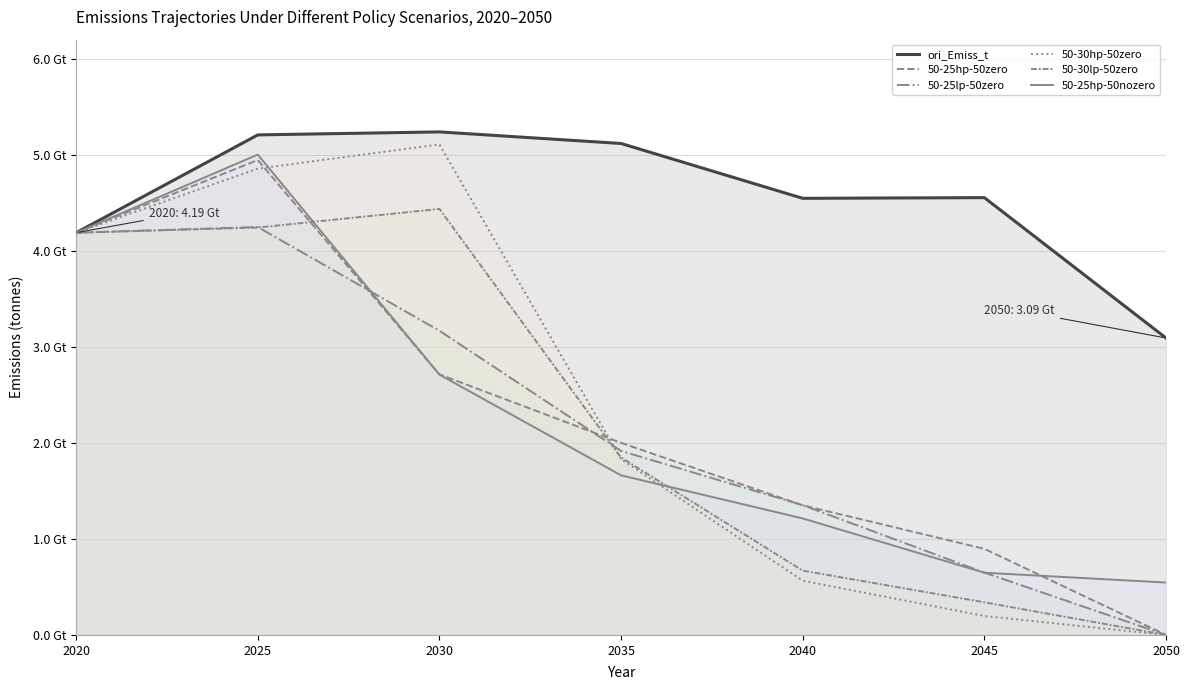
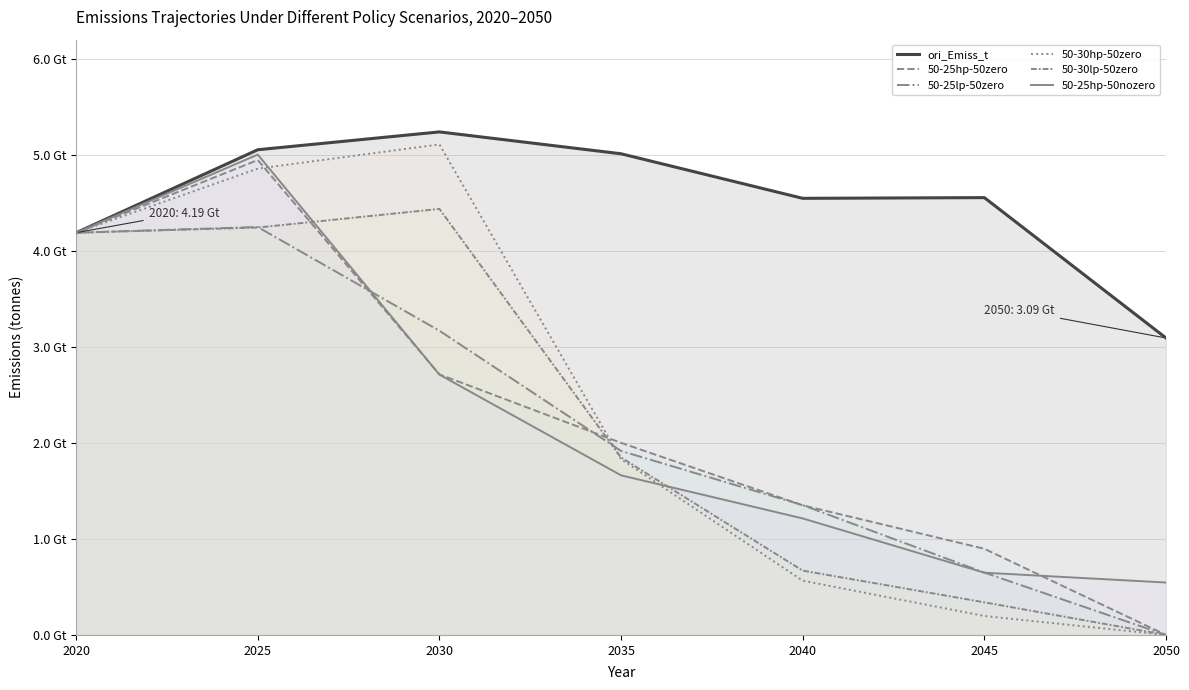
ori_Emiss_t, 2025: 5.2 Gt -> 5.1 Gt
ori_Emiss_t, 2035: 5.1 Gt -> 5.0 Gt
